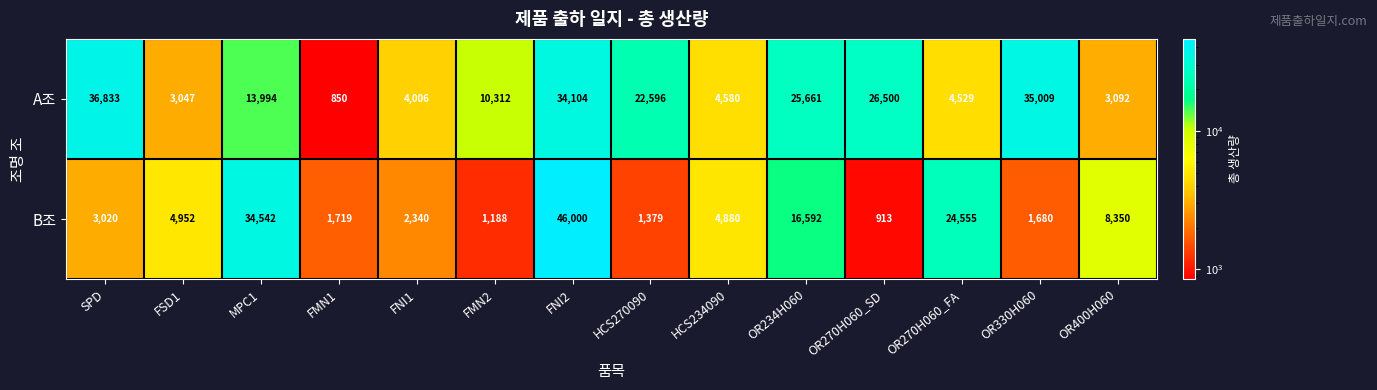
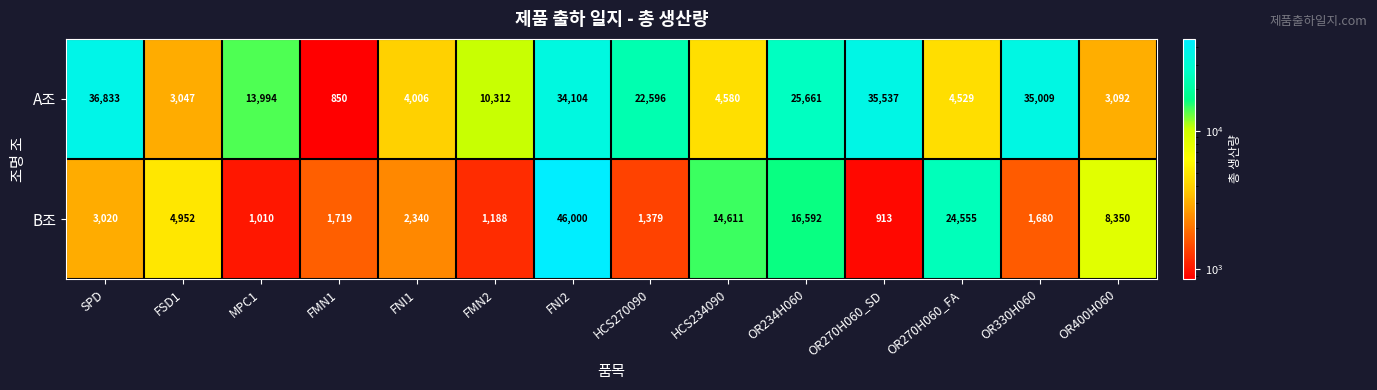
A조, OR270H060_SD: 26,500 -> 35,537
B조, MPC1: 34,542 -> 1,010
B조, HCS234090: 4,880 -> 14,611
